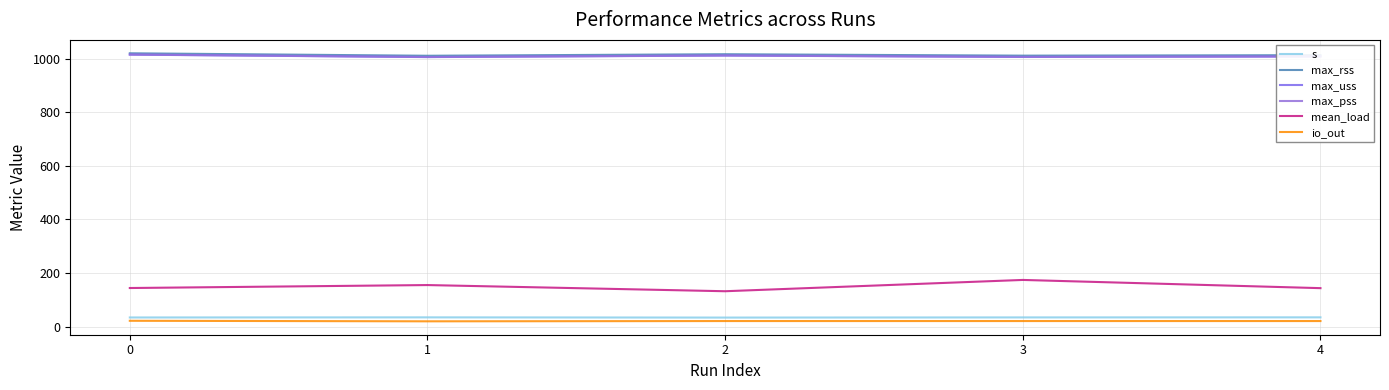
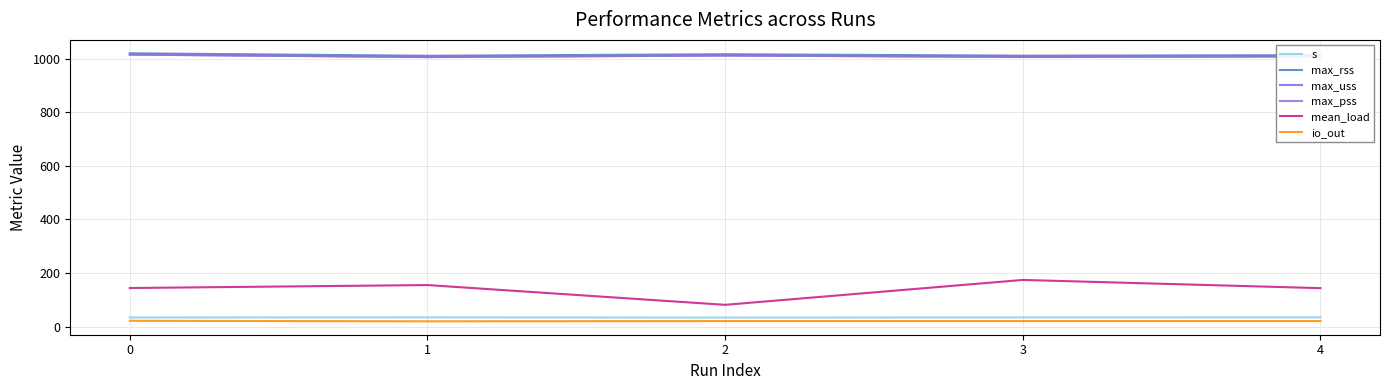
mean_load, 2: 130 -> 80
